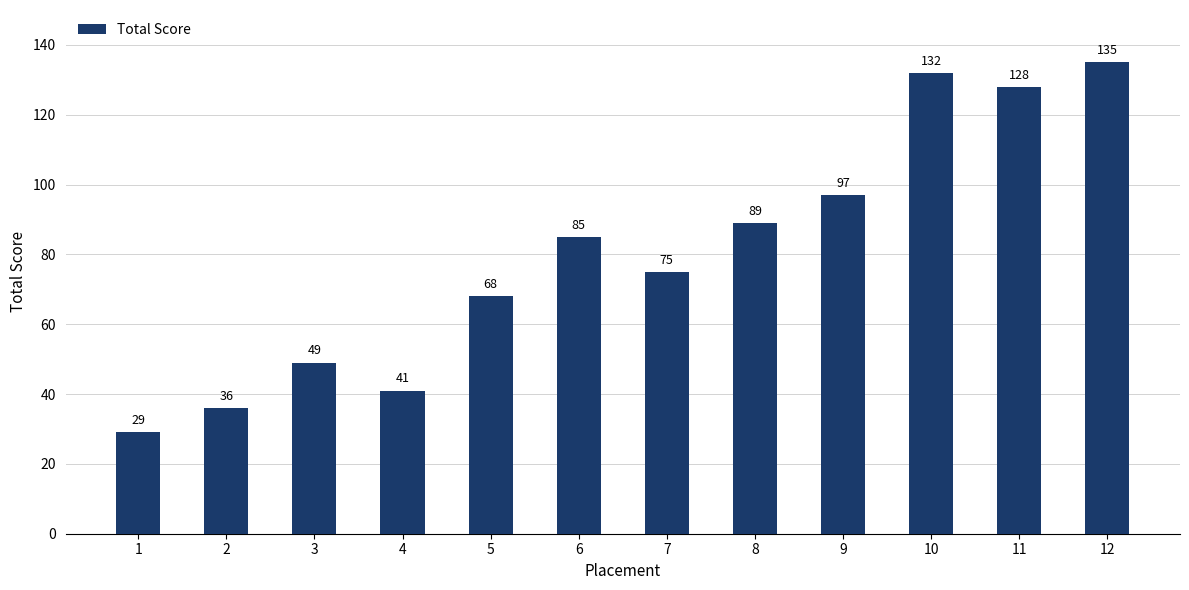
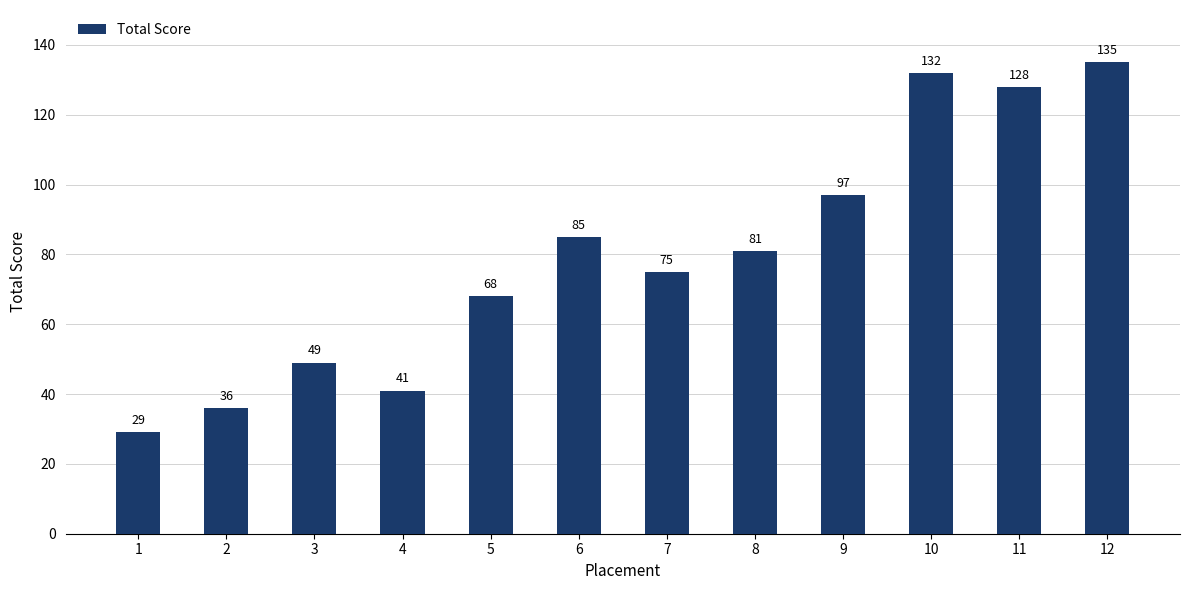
8: 89 -> 81
